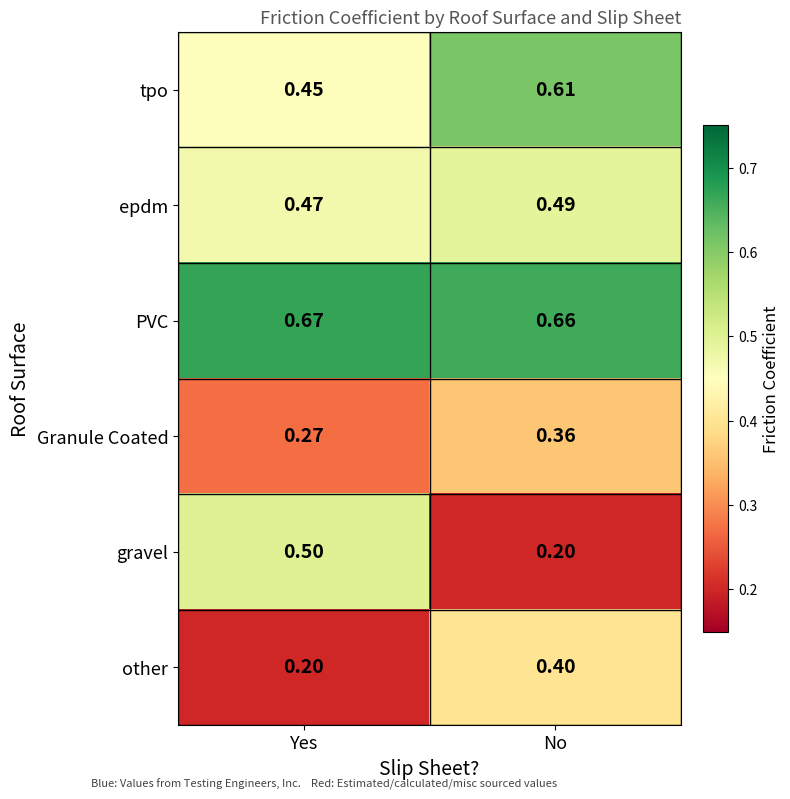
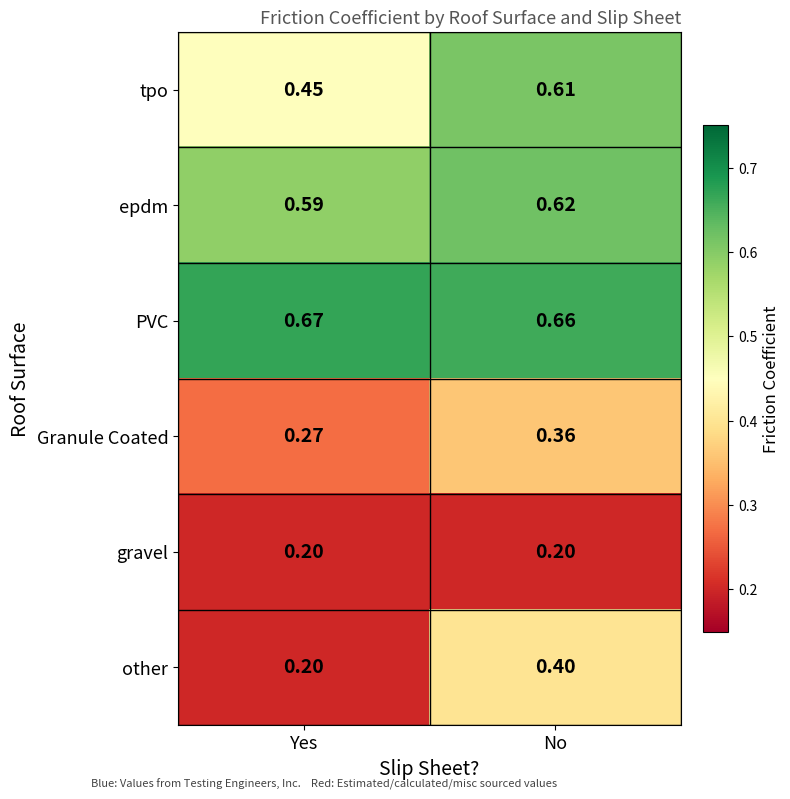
epdm, Yes: 0.47 -> 0.59
epdm, No: 0.49 -> 0.62
gravel, Yes: 0.50 -> 0.20
